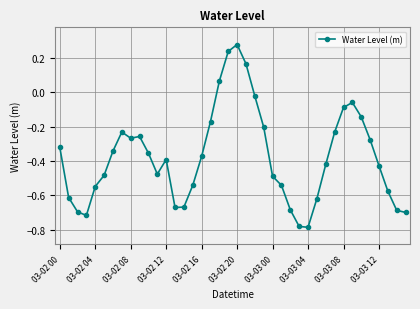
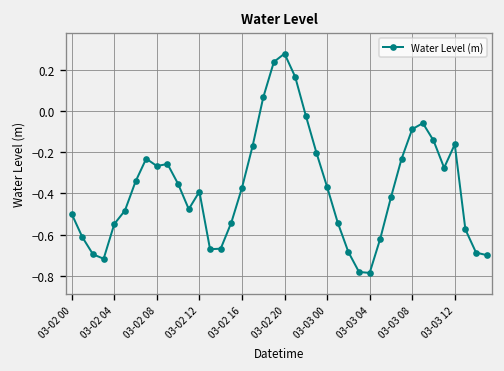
03-02 00: -0.32 -> -0.50
03-03 00: -0.49 -> -0.37
03-03 12: -0.43 -> -0.16
